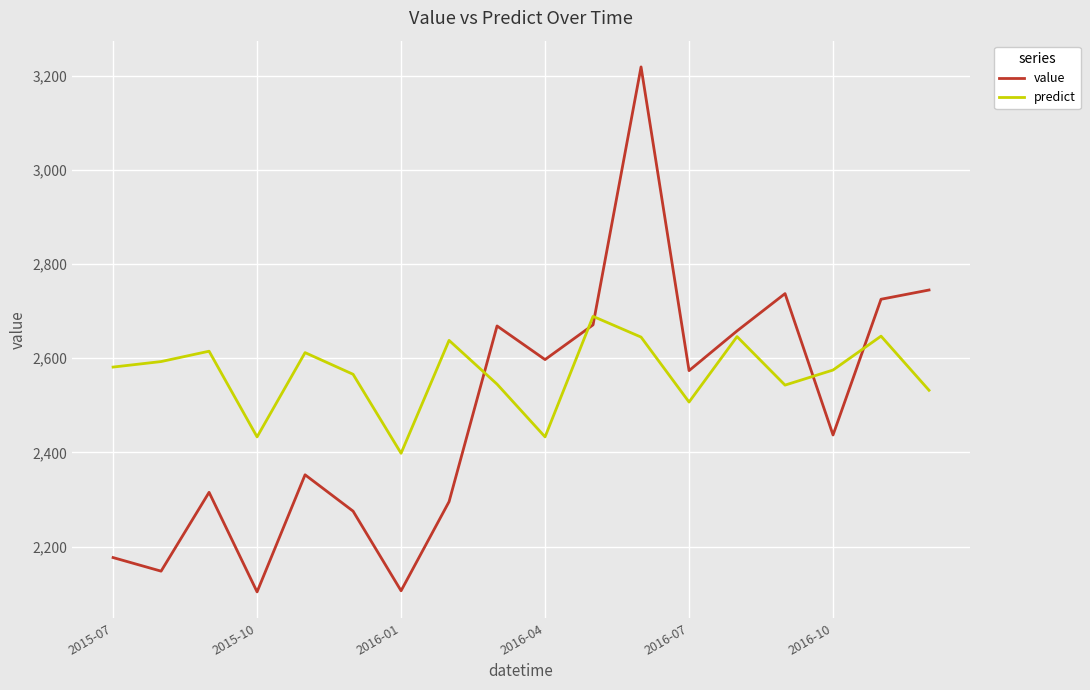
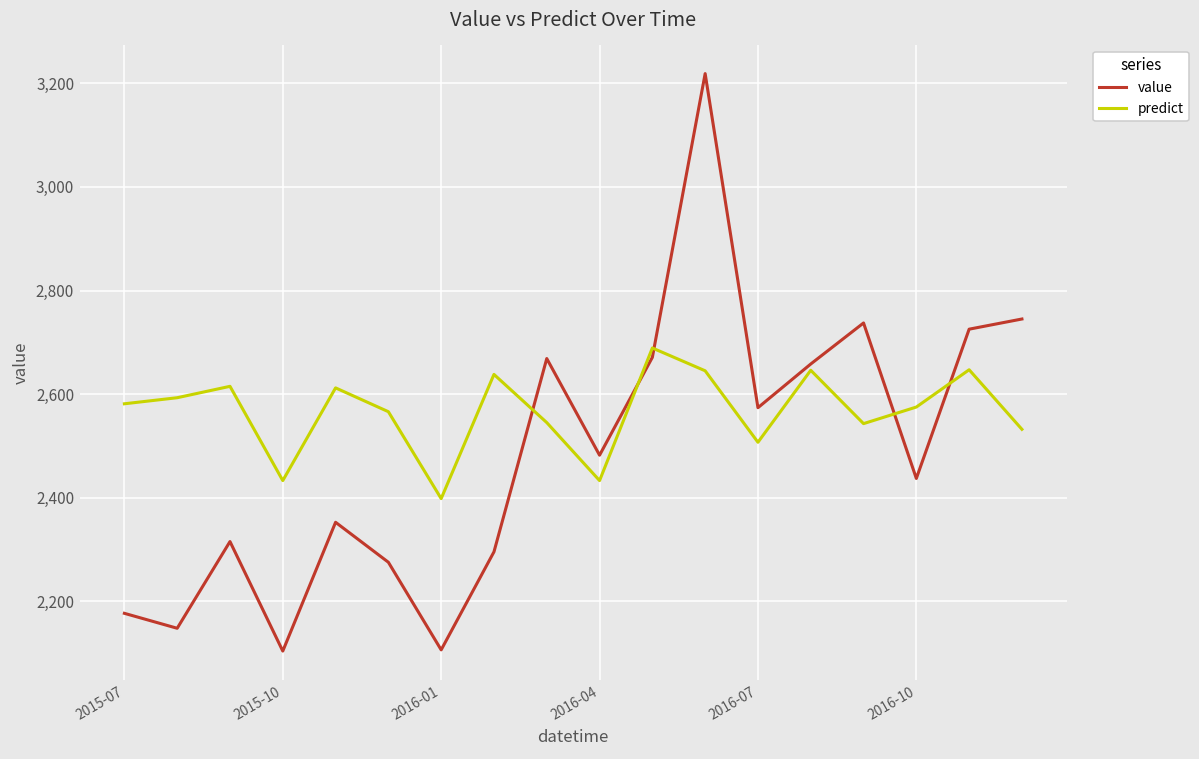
value, 2016-04: 2,600 -> 2,480
